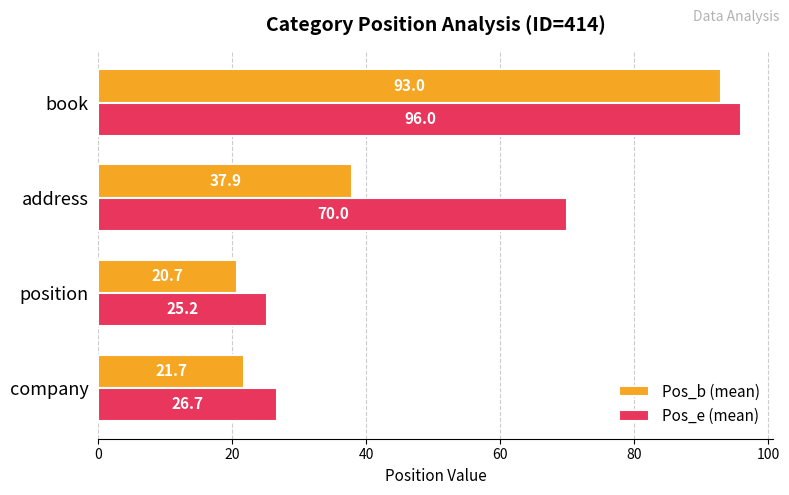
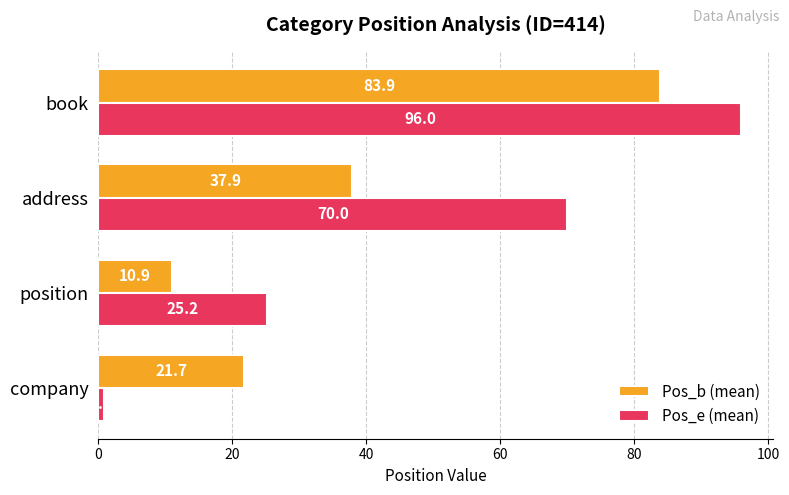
Pos_b (mean), book: 93.0 -> 83.9
Pos_b (mean), position: 20.7 -> 10.9
Pos_e (mean), company: 27 -> 1
